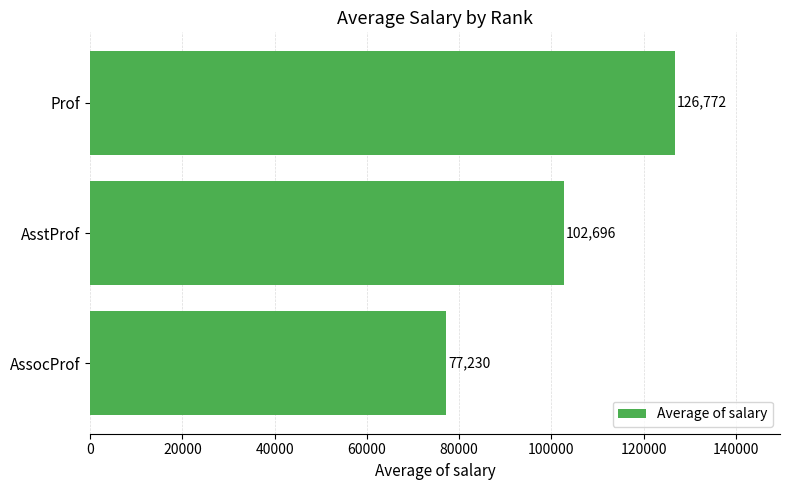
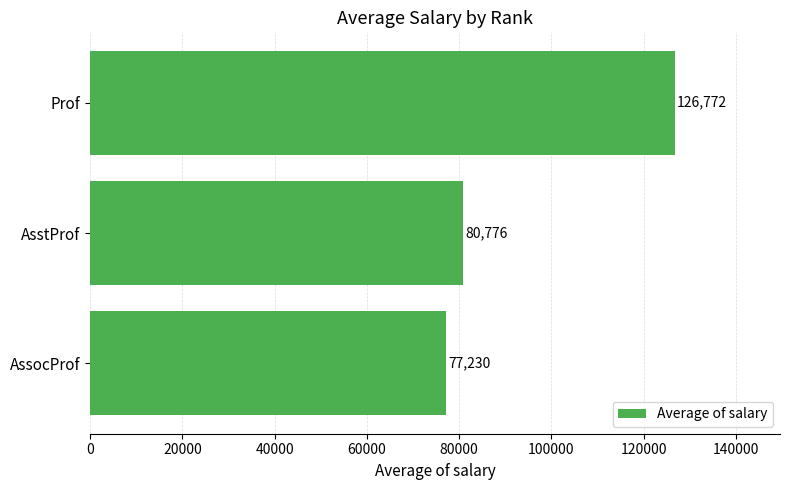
AsstProf: 102,696 -> 80,776
